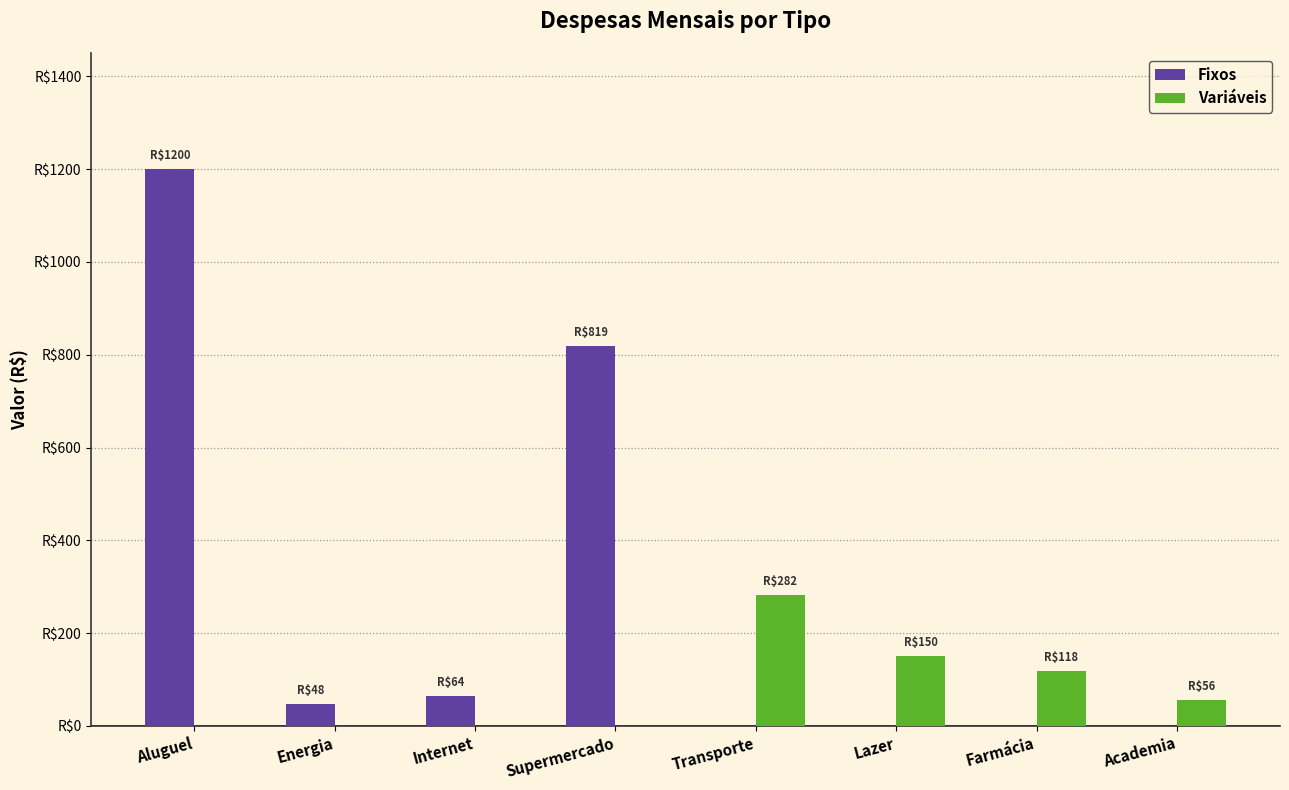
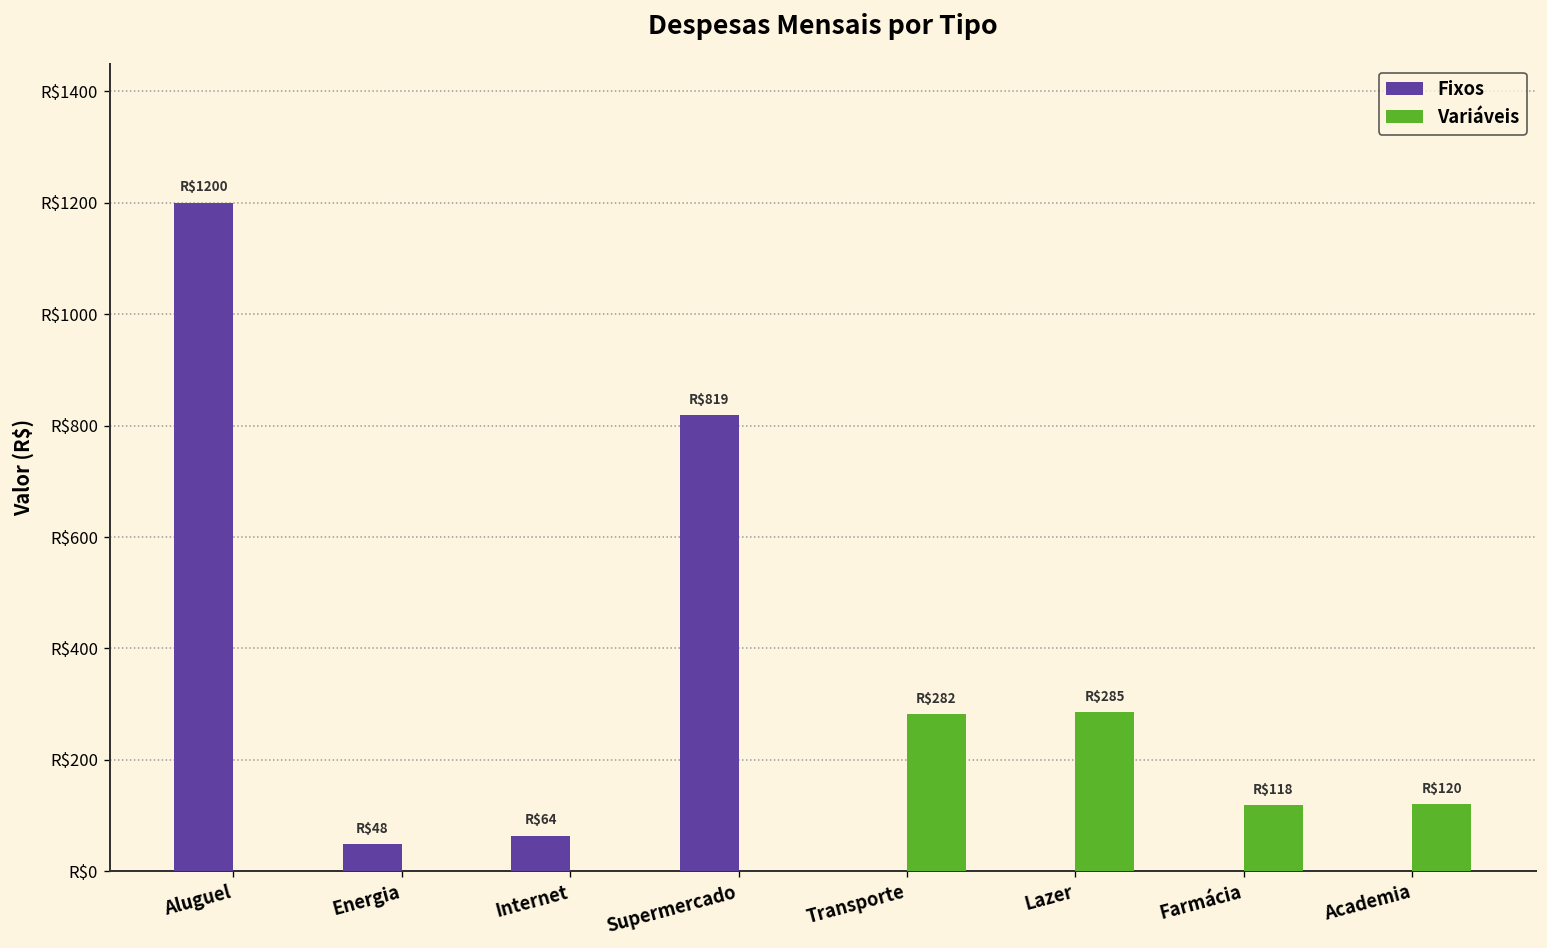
Variáveis, Lazer: $150 -> $285
Variáveis, Academia: $56 -> $120
